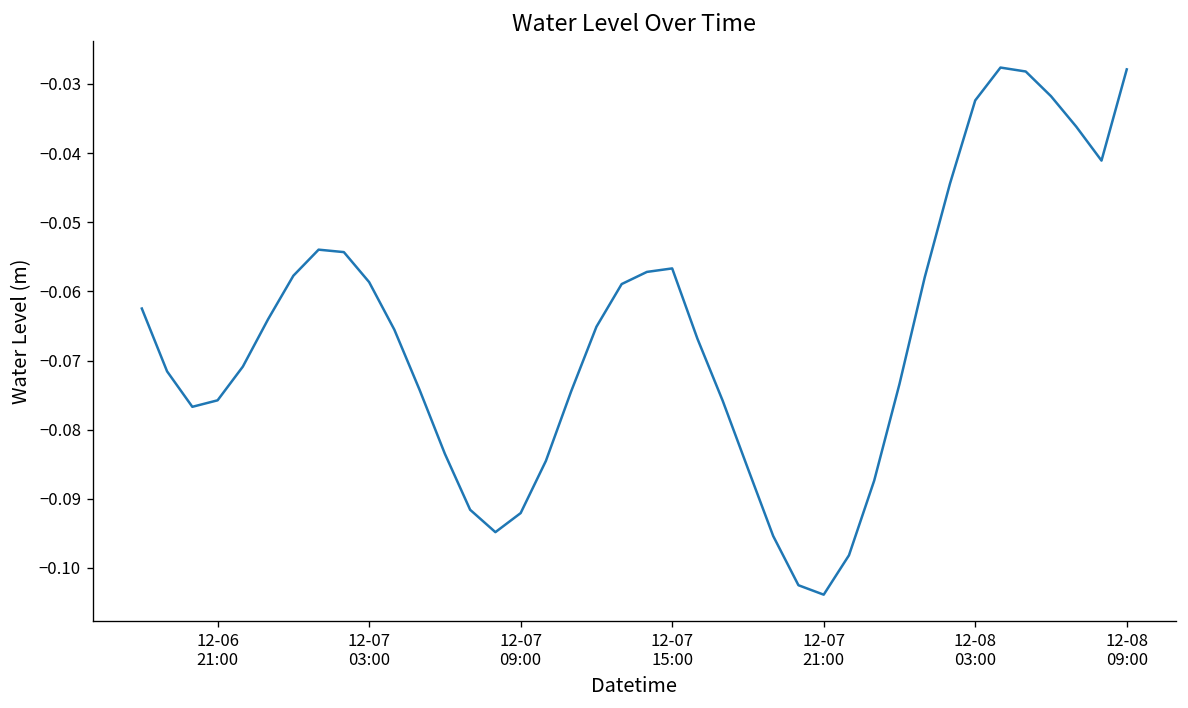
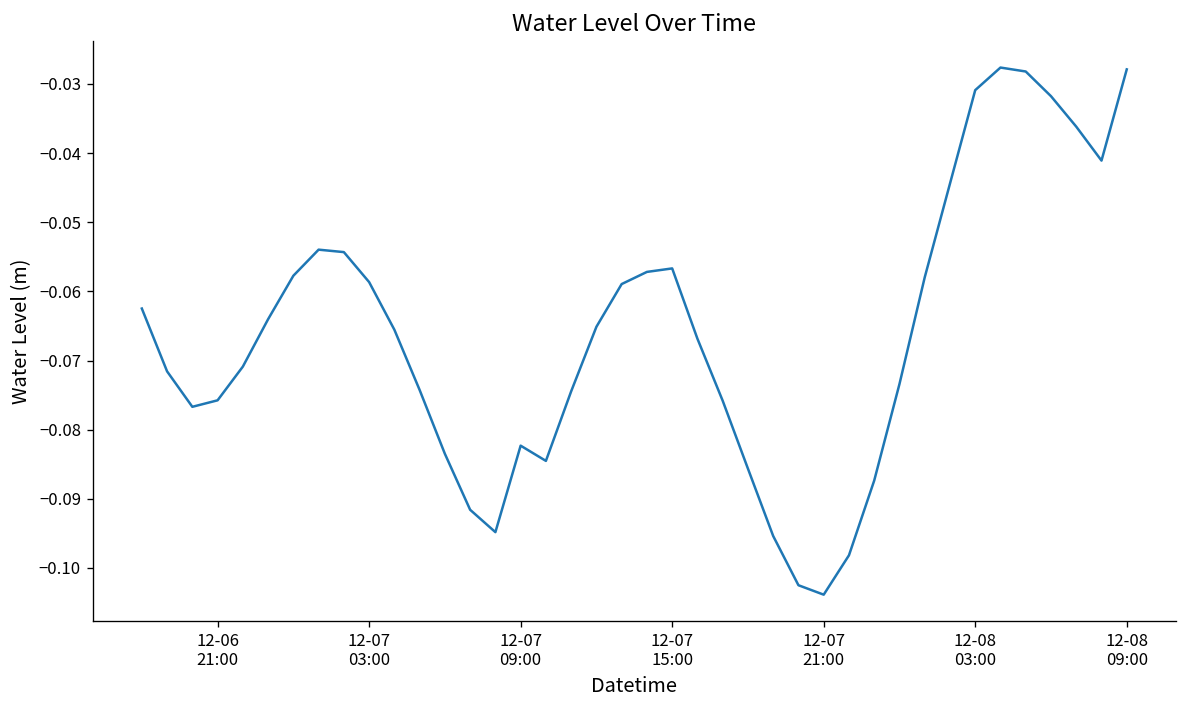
12-07 09:00: -0.092 -> -0.082
12-08 03:00: -0.032 -> -0.031
